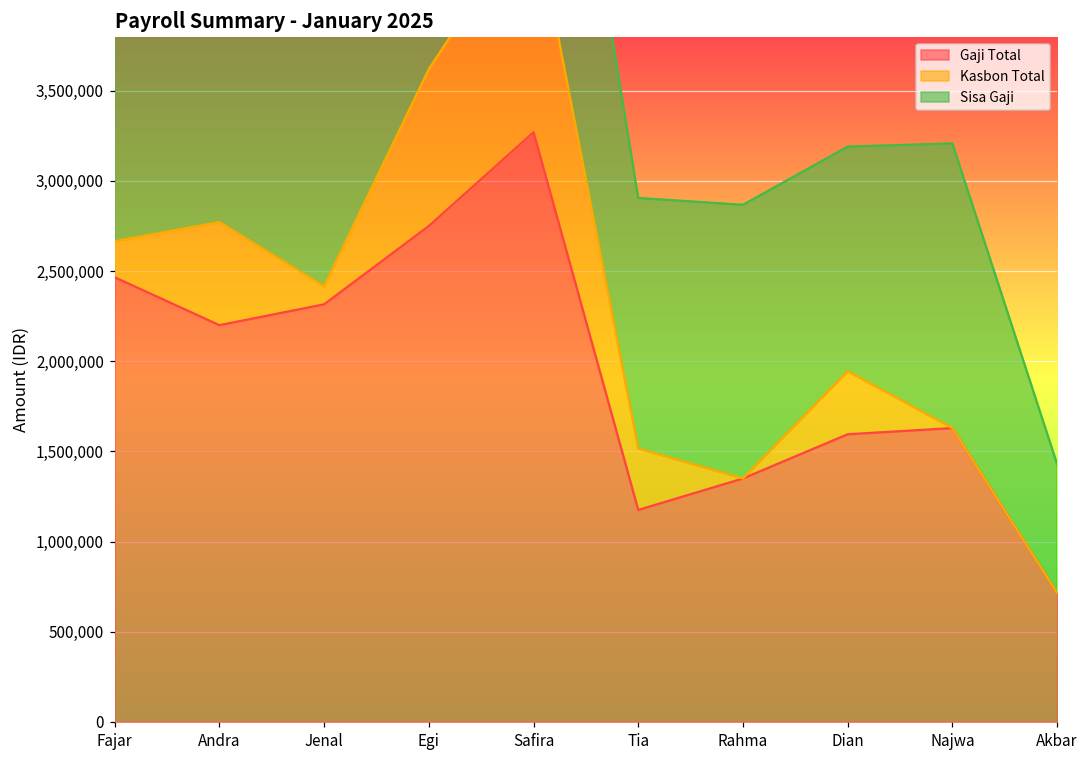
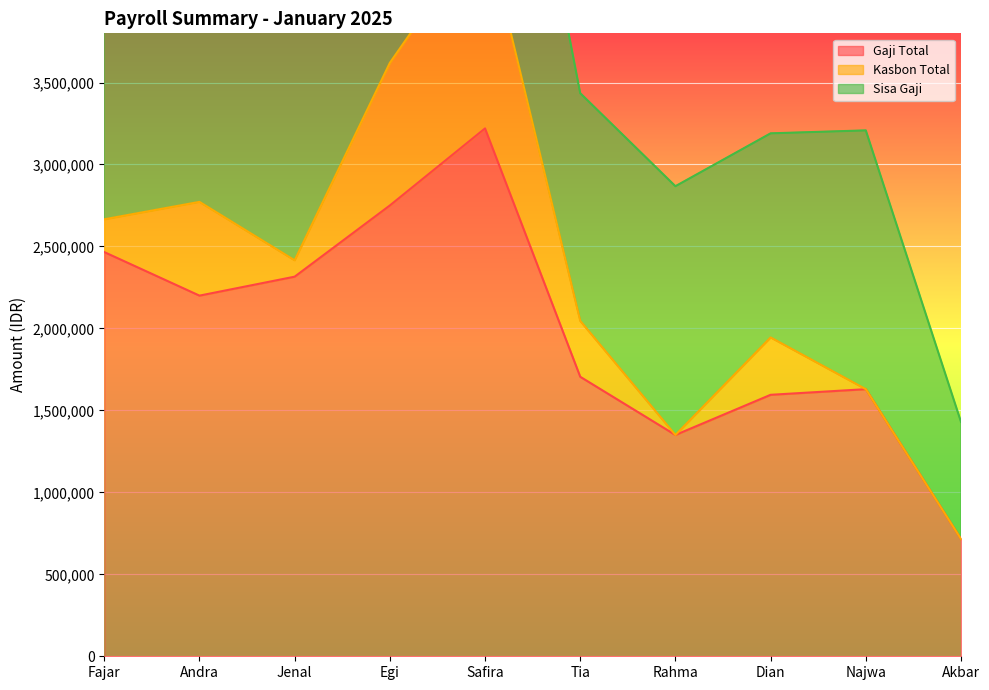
Gaji Total, Safira: 3,270,000 -> 3,220,000
Gaji Total, Tia: 1,180,000 -> 1,710,000
